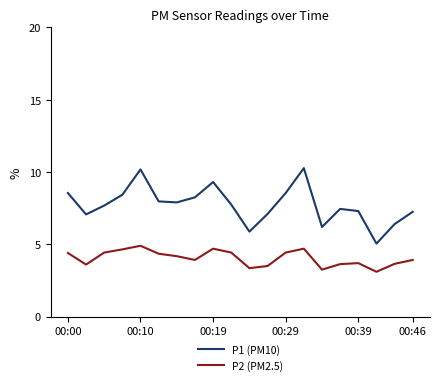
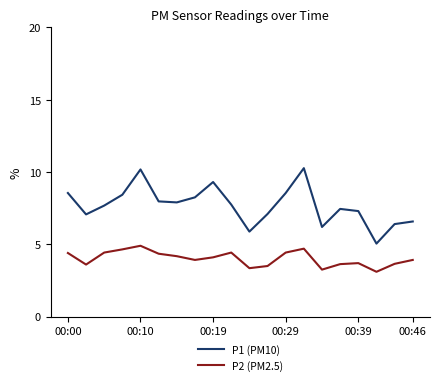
P2 (PM2.5), 00:19: 4.7 -> 4.1
P1 (PM10), 00:46: 7.3 -> 6.6
